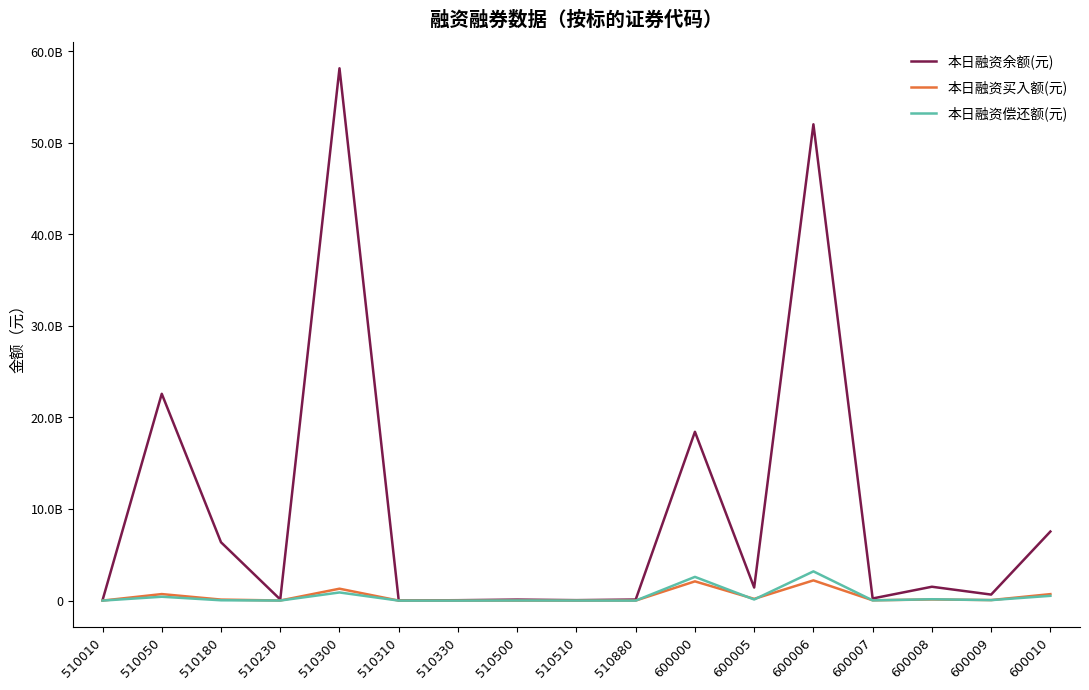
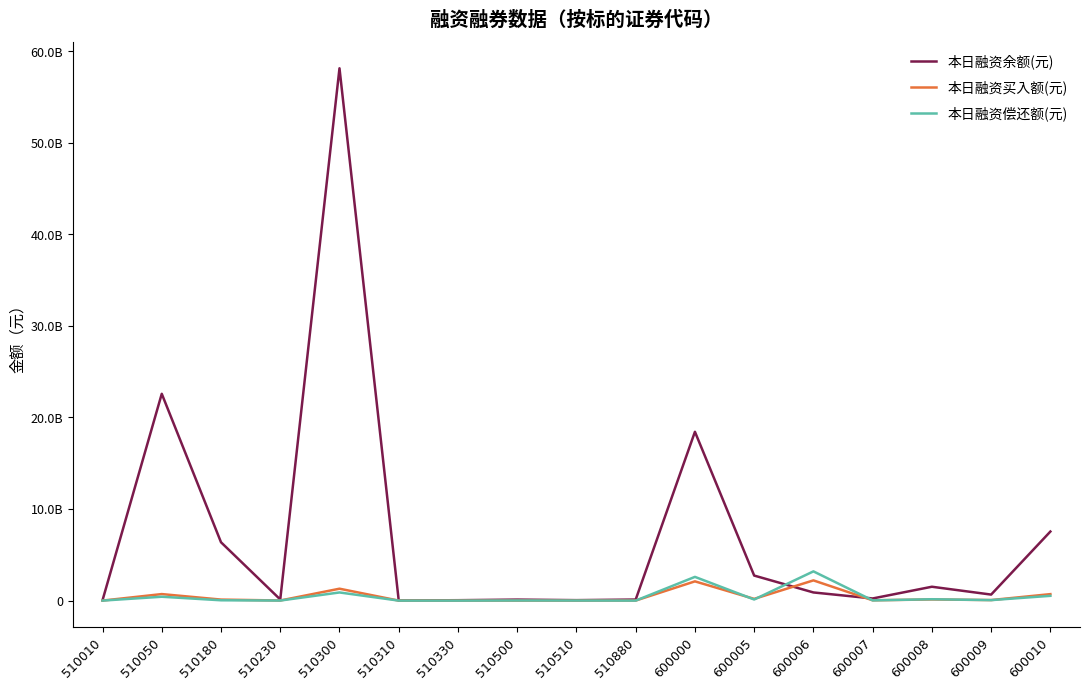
本日融资余额(元), 600005: 1000000000 -> 3000000000
本日融资余额(元), 600006: 52000000000 -> 1000000000
